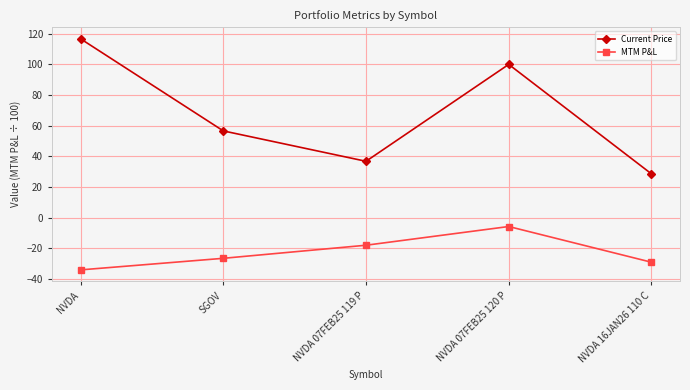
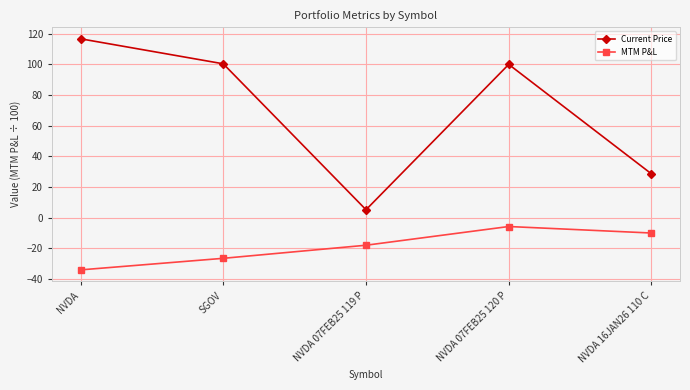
Current Price, SGOV: 57 -> 100
Current Price, NVDA 07FEB25 119 P: 37 -> 5
MTM P&L, NVDA 16JAN26 110 C: -29 -> -10
